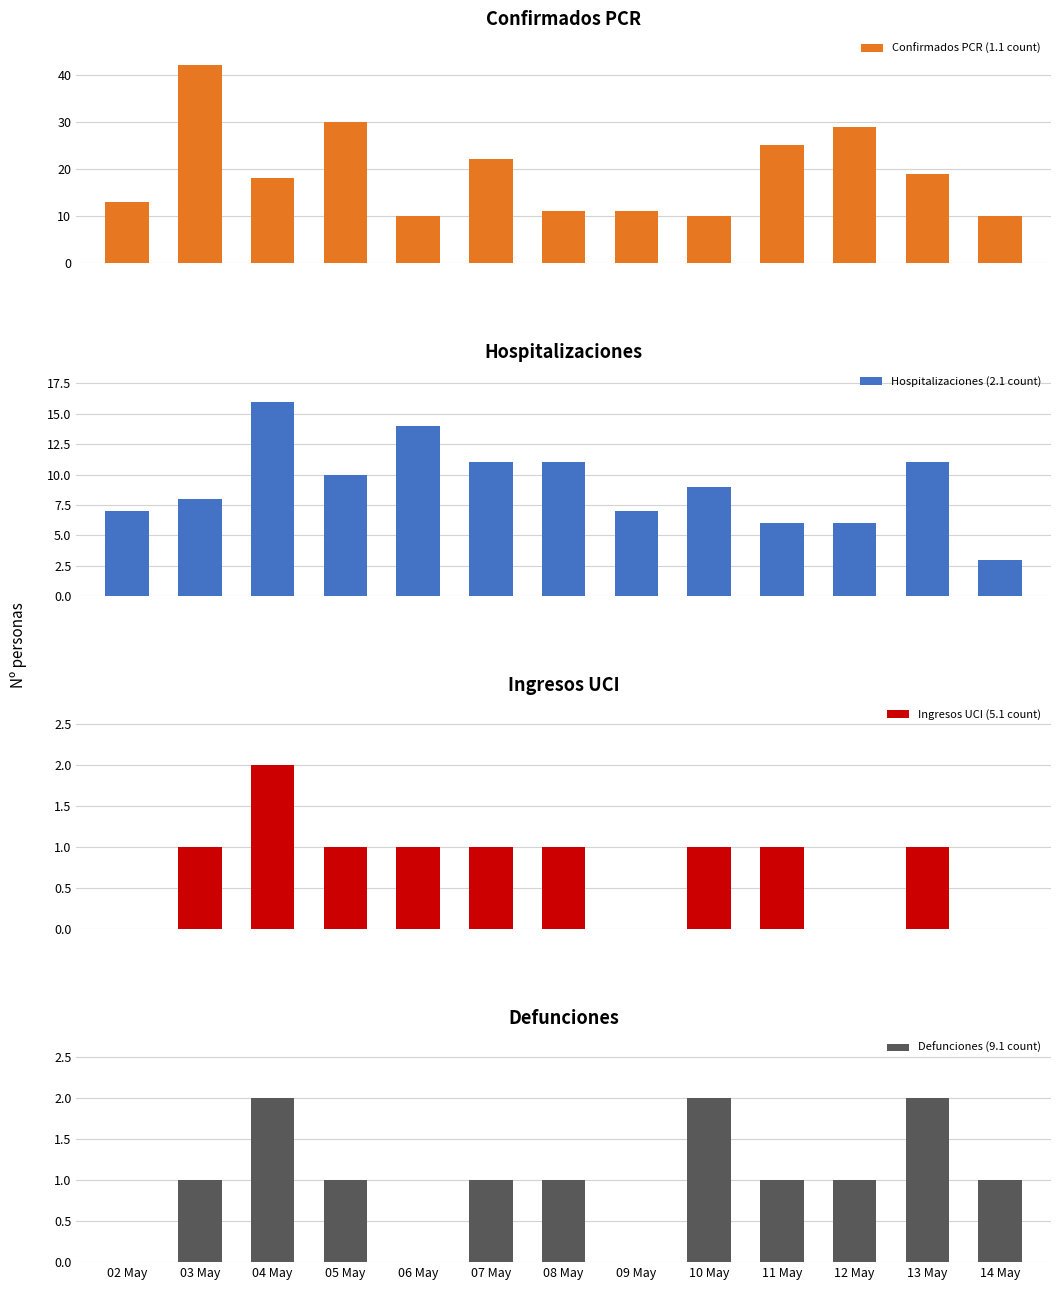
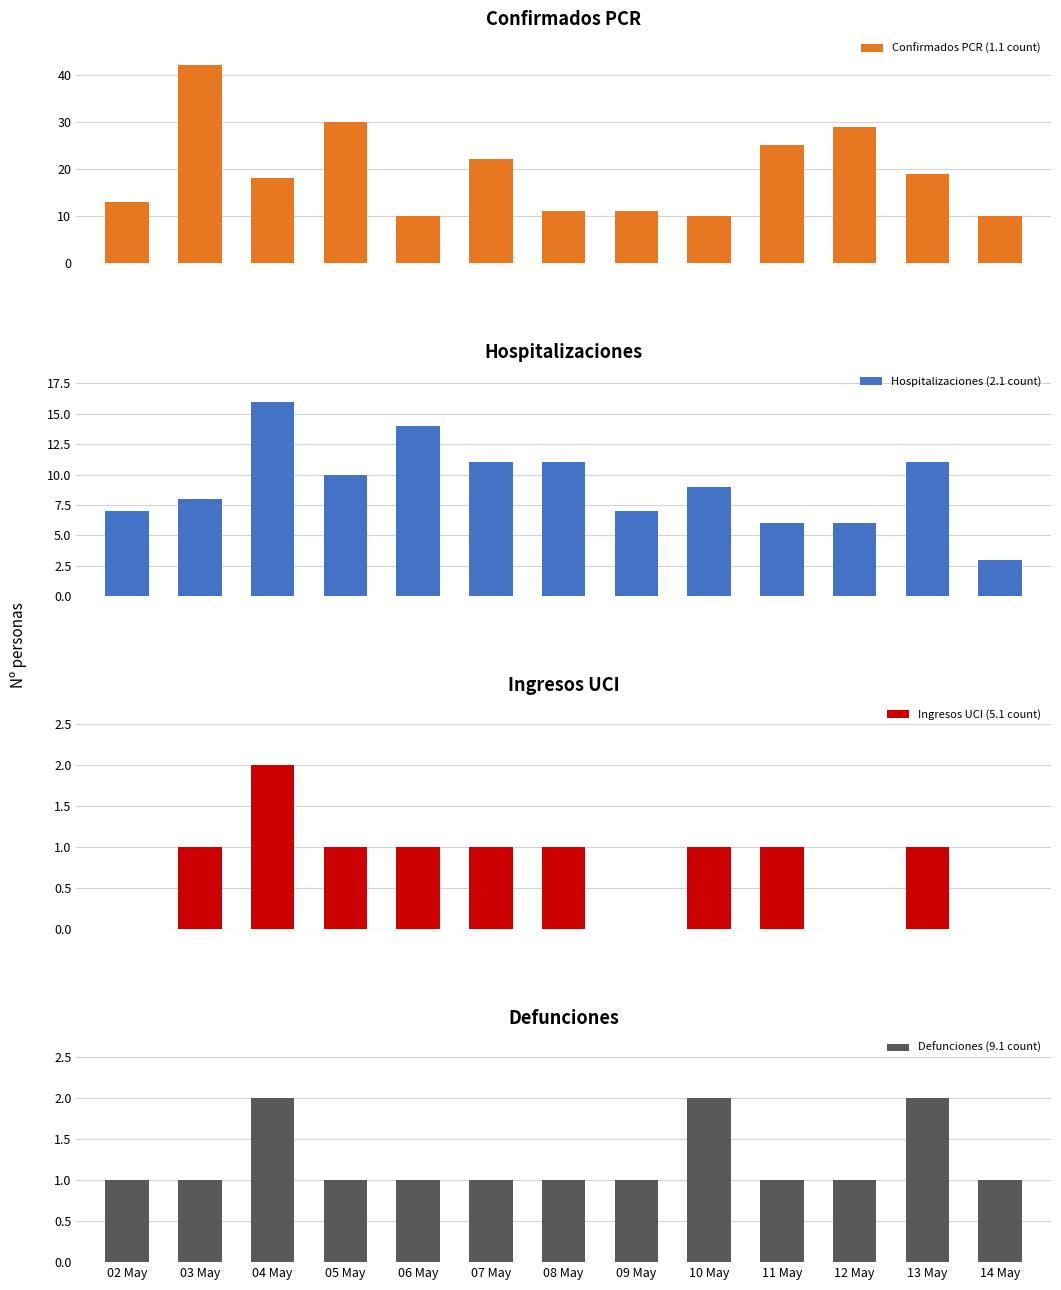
Defunciones, 02 May: 0 -> 1
Defunciones, 06 May: 0 -> 1
Defunciones, 09 May: 0 -> 1
